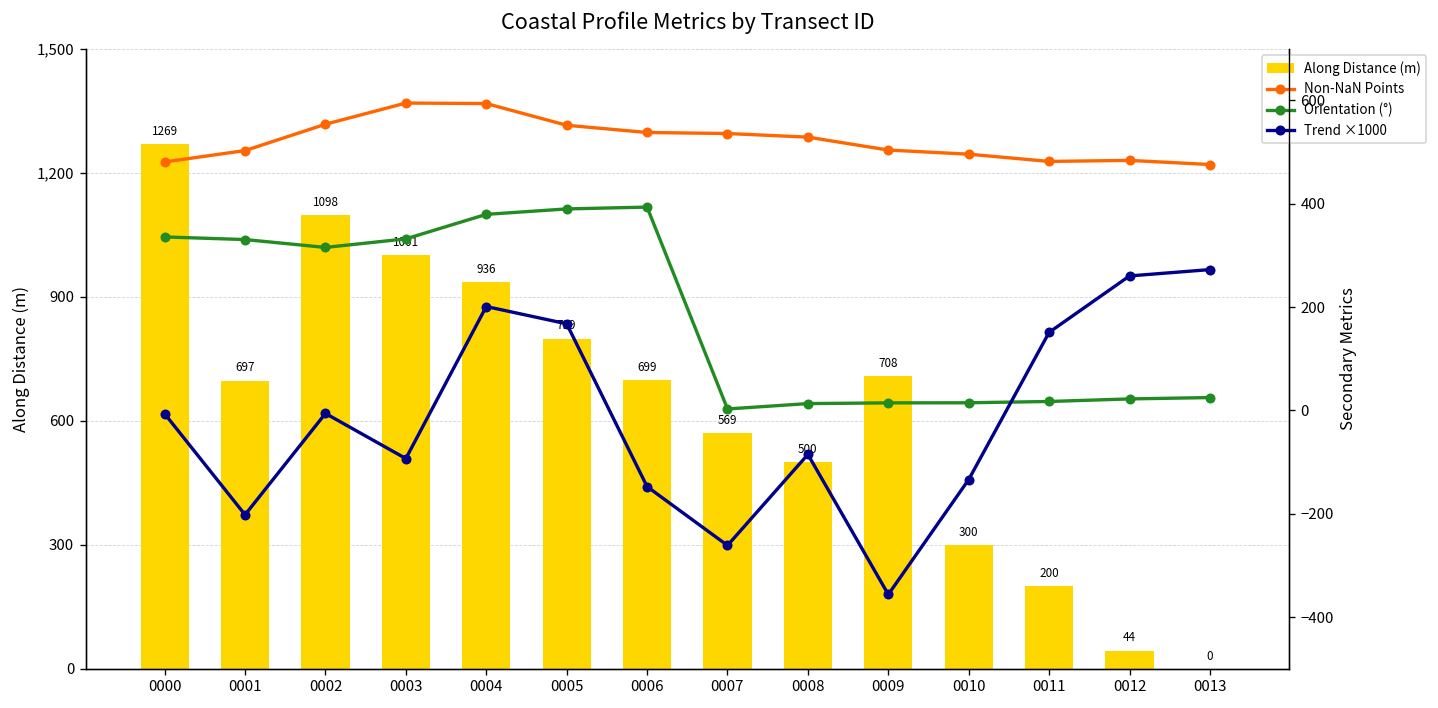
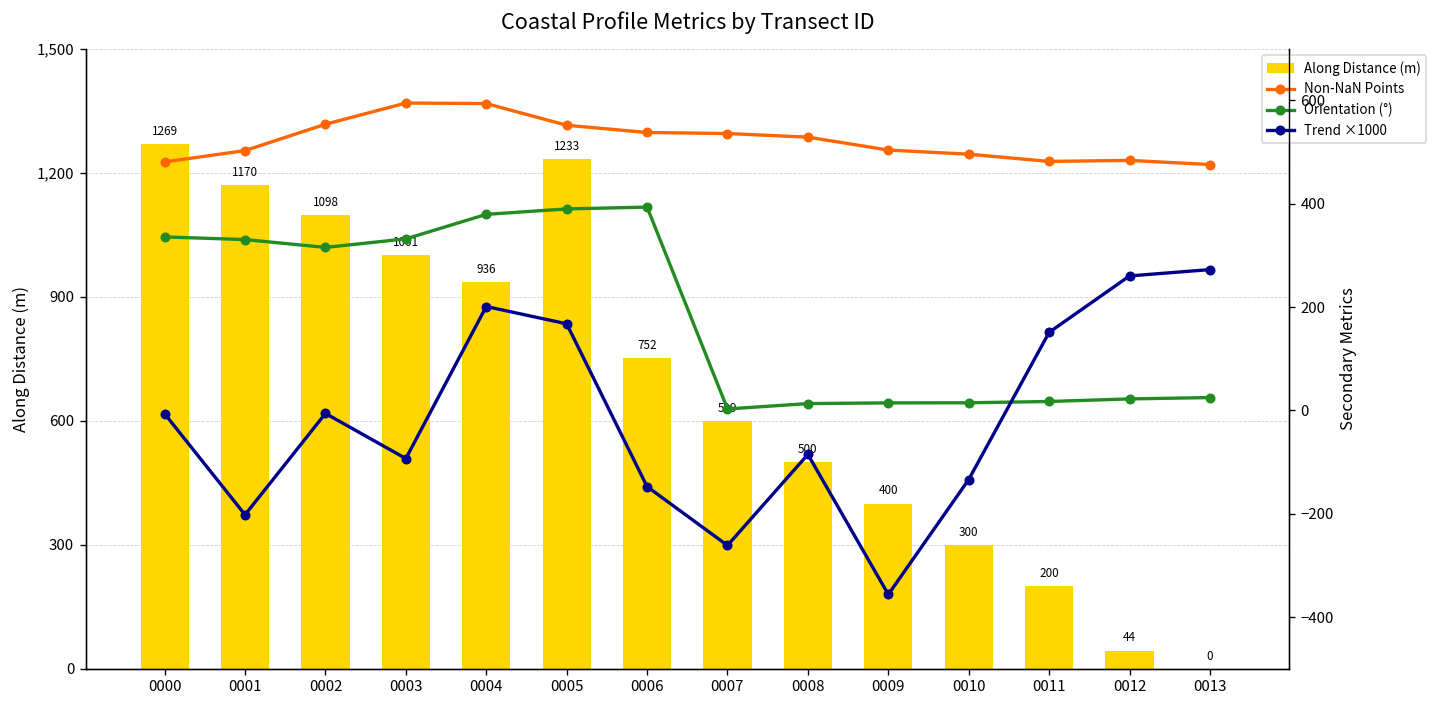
Along Distance (m), 0001: 697 -> 1170
Along Distance (m), 0005: 799 -> 1233
Along Distance (m), 0006: 699 -> 752
Along Distance (m), 0007: 569 -> 599
Along Distance (m), 0009: 708 -> 400
